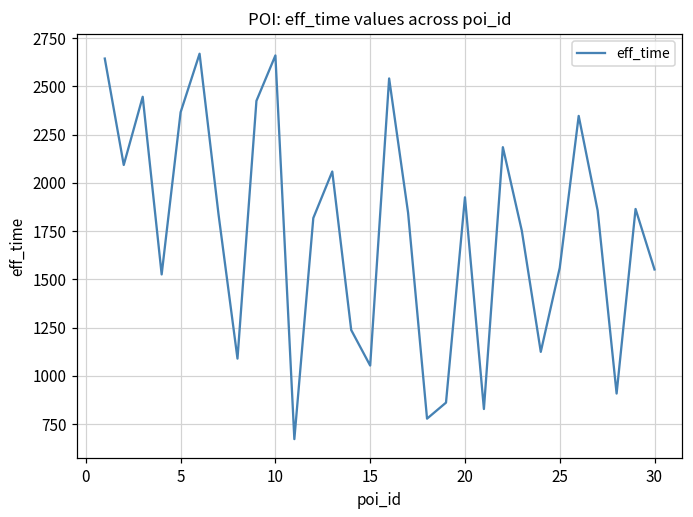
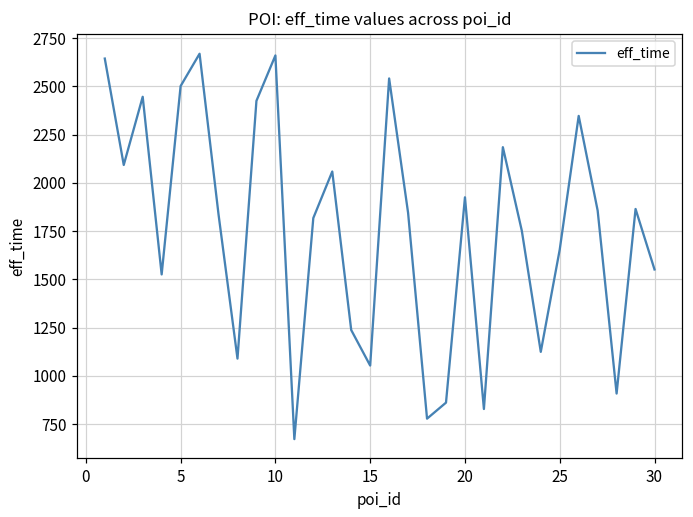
5: 2370 -> 2500
25: 1560 -> 1650
